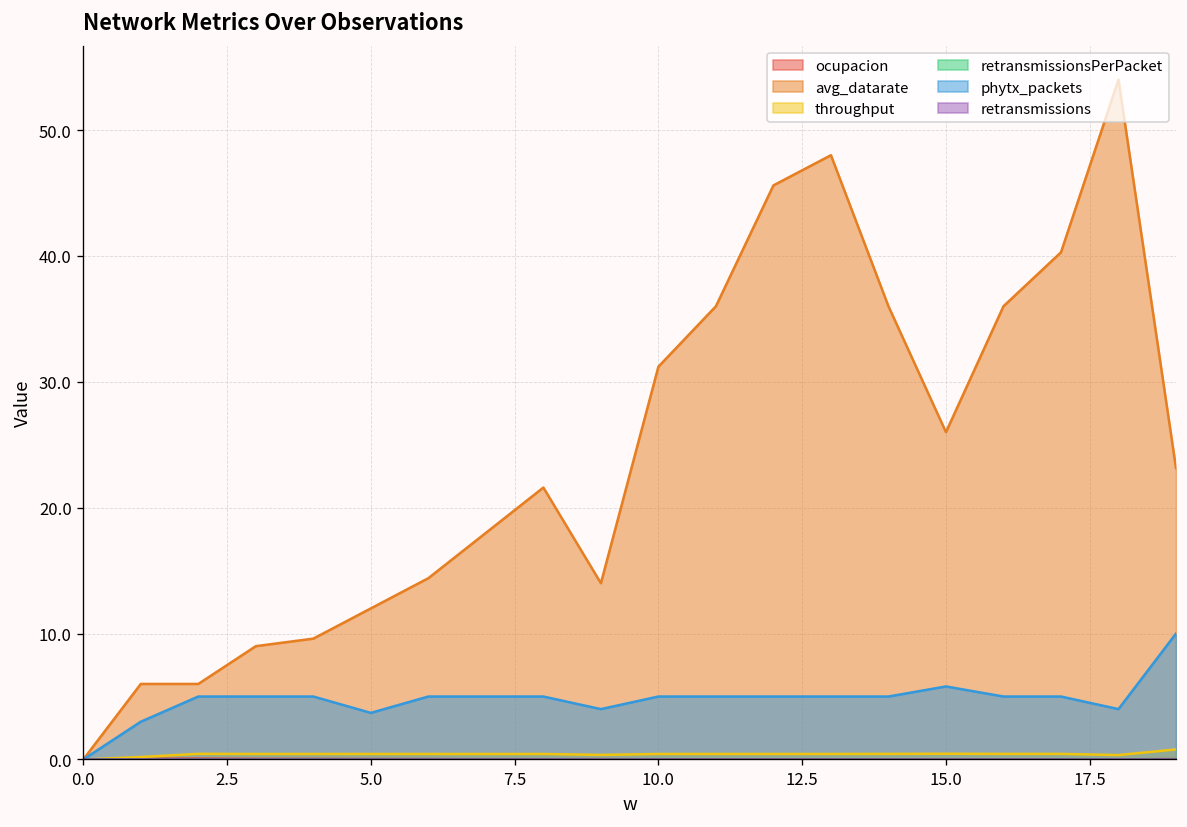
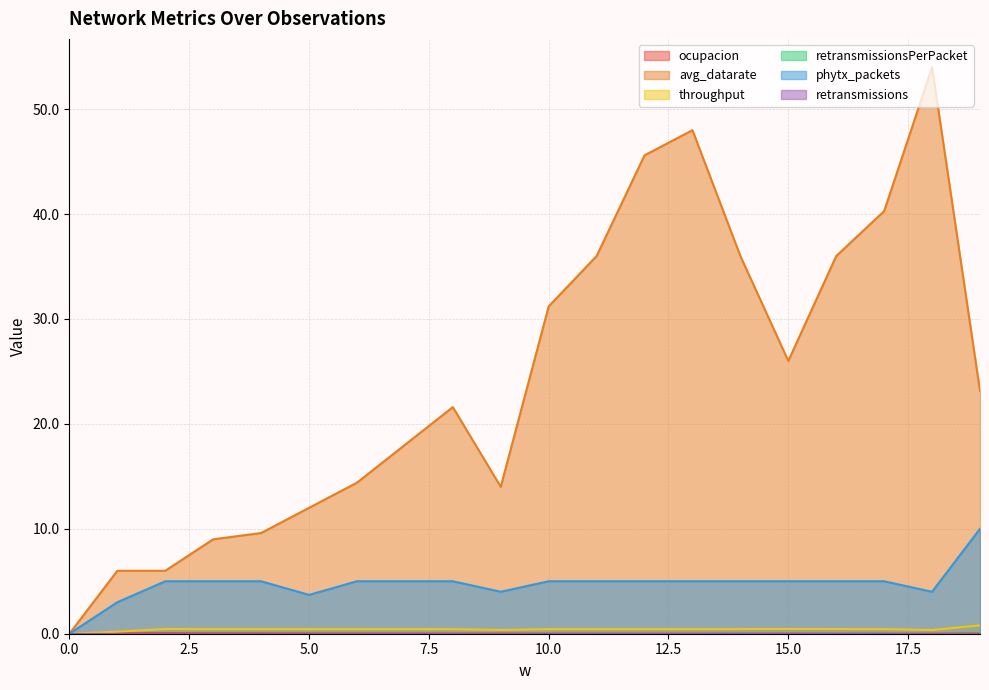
phytx_packets, 15.0: 5.8 -> 5.0
